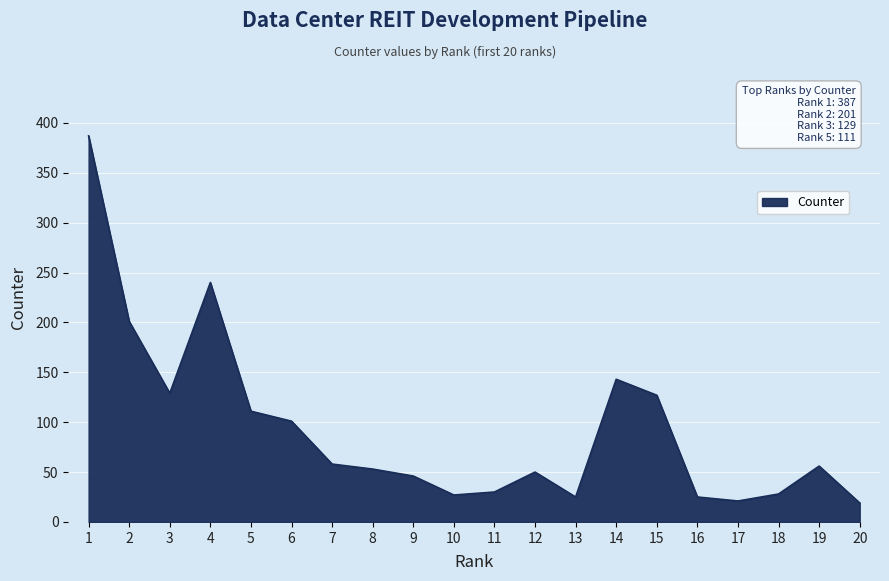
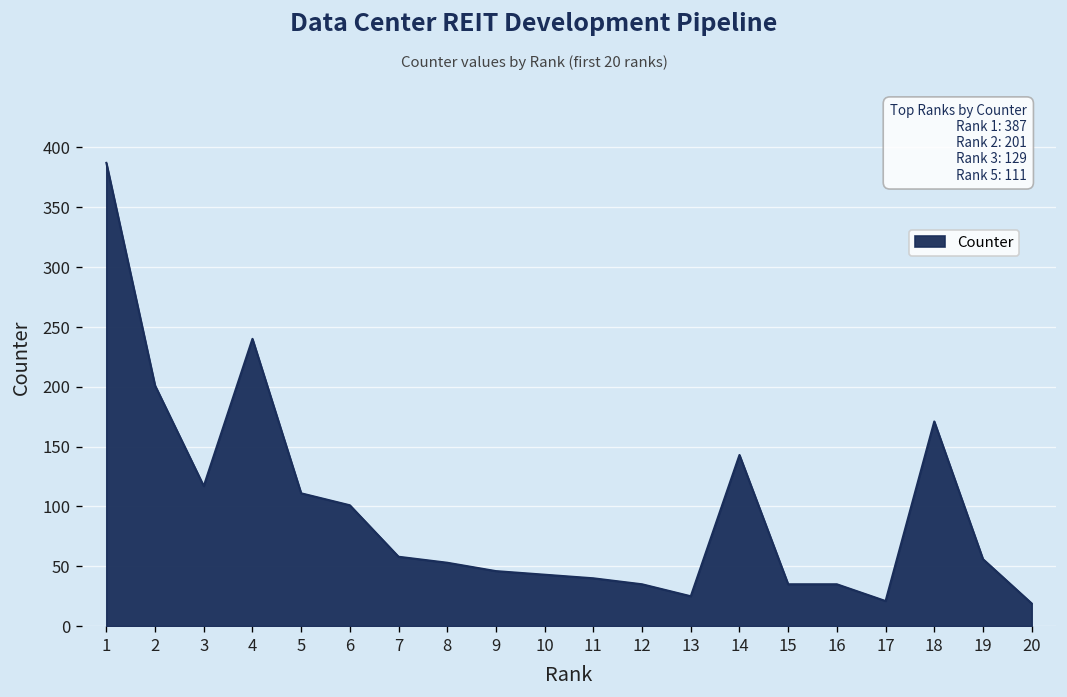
3: 130 -> 120
10: 30 -> 40
11: 30 -> 40
12: 50 -> 40
15: 130 -> 40
16: 30 -> 40
18: 30 -> 170
